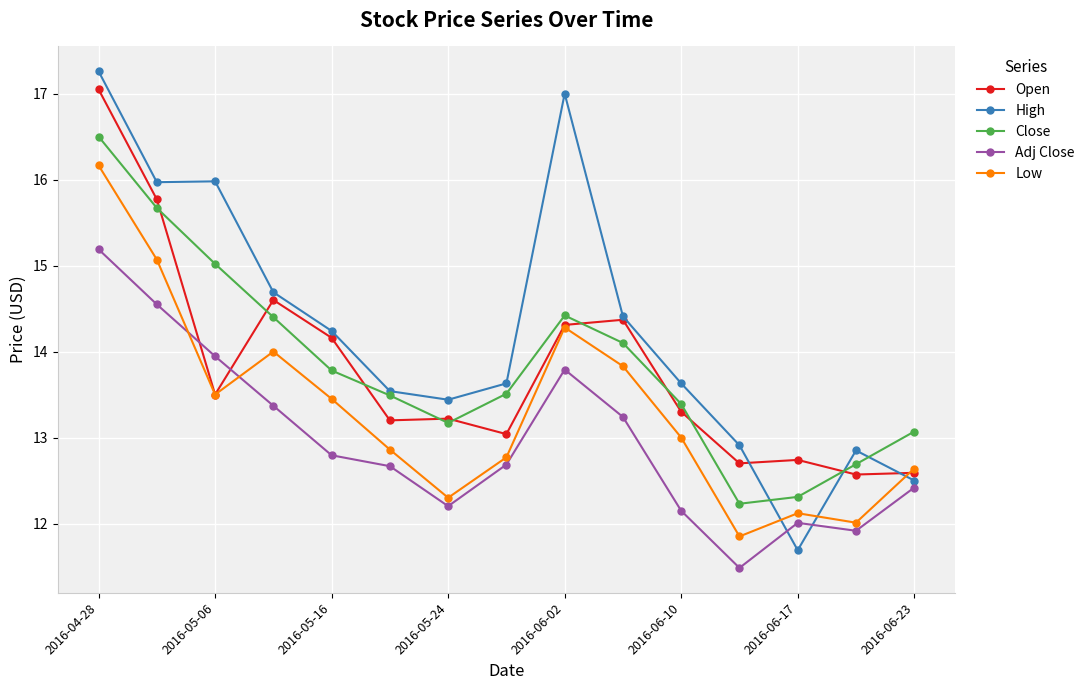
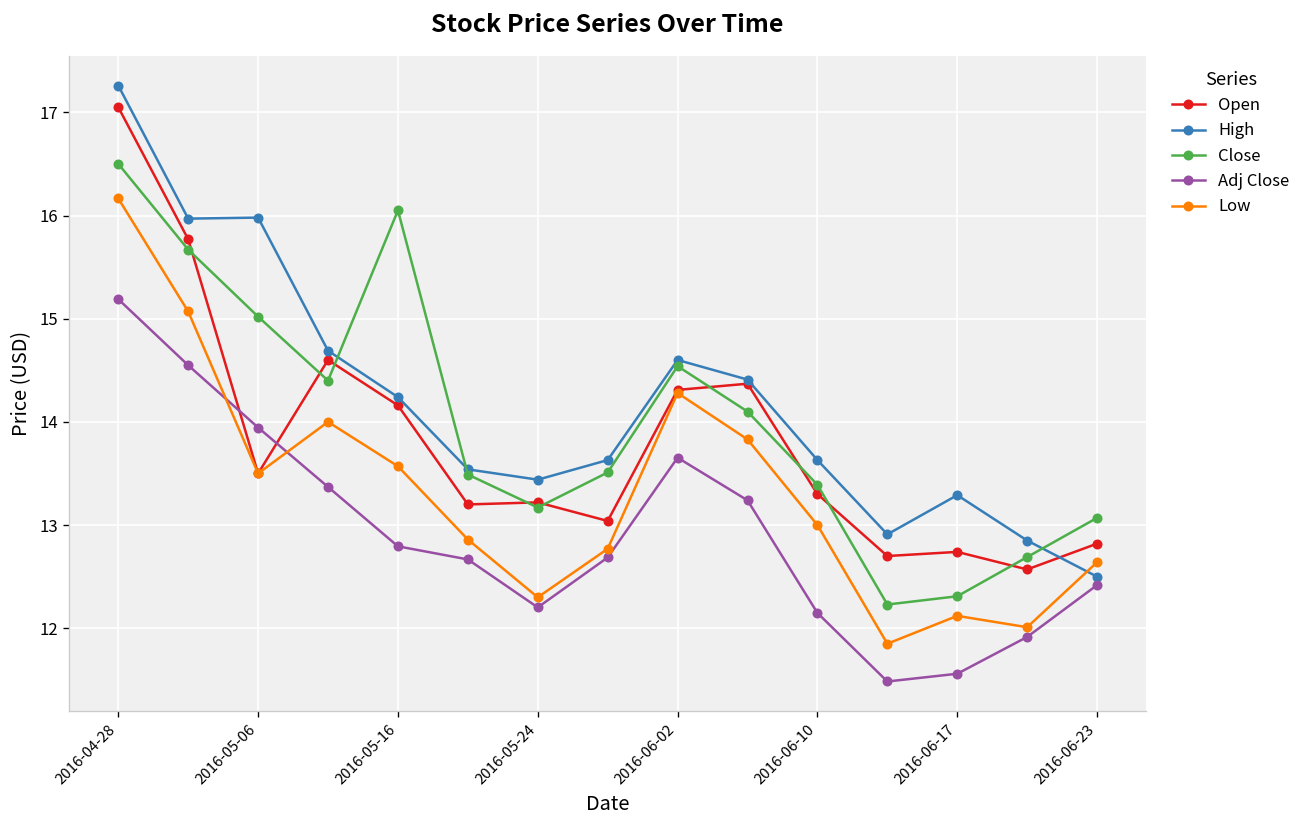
Close, 2016-05-16: 13.8 -> 16.1
Low, 2016-05-16: 13.5 -> 13.6
High, 2016-06-02: 17.0 -> 14.6
Close, 2016-06-02: 14.4 -> 14.5
Adj Close, 2016-06-02: 13.8 -> 13.7
High, 2016-06-17: 11.7 -> 13.3
Adj Close, 2016-06-17: 12.0 -> 11.6
Open, 2016-06-23: 12.6 -> 12.8
